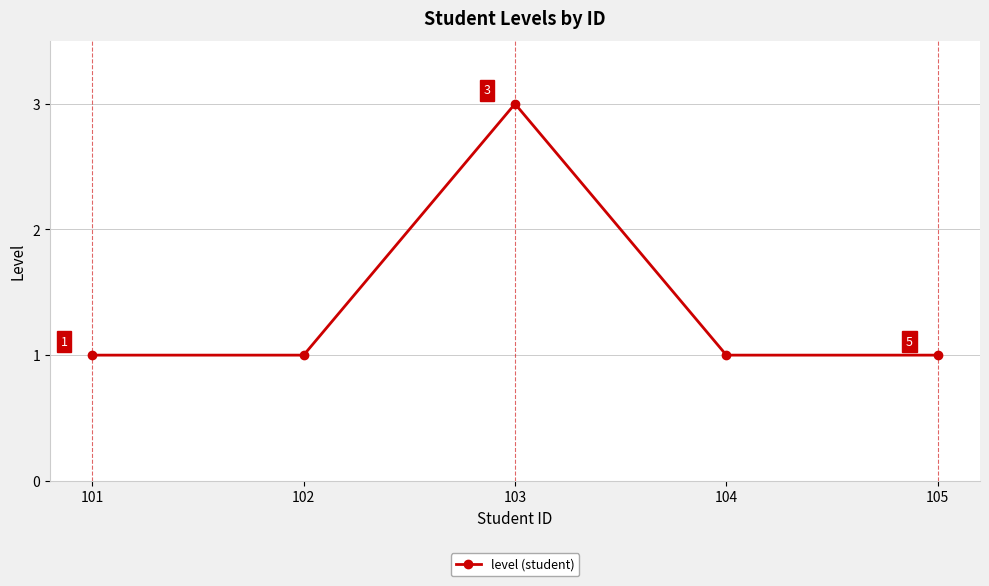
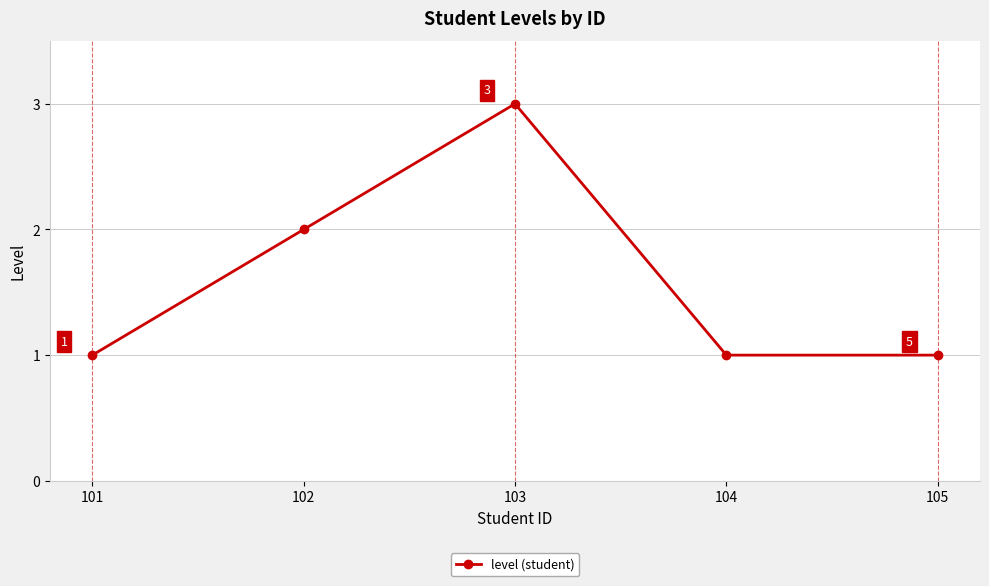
102: 1 -> 2
